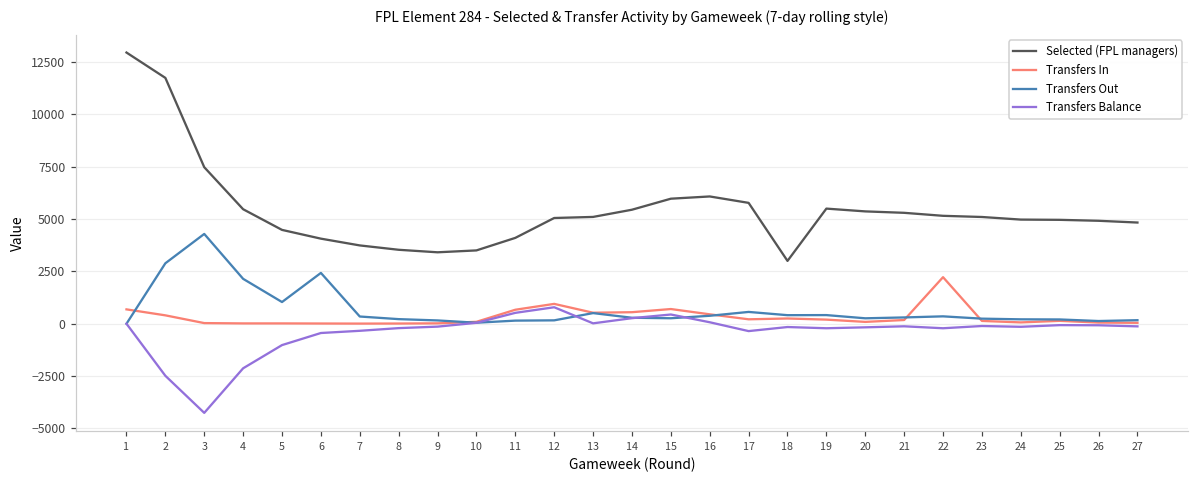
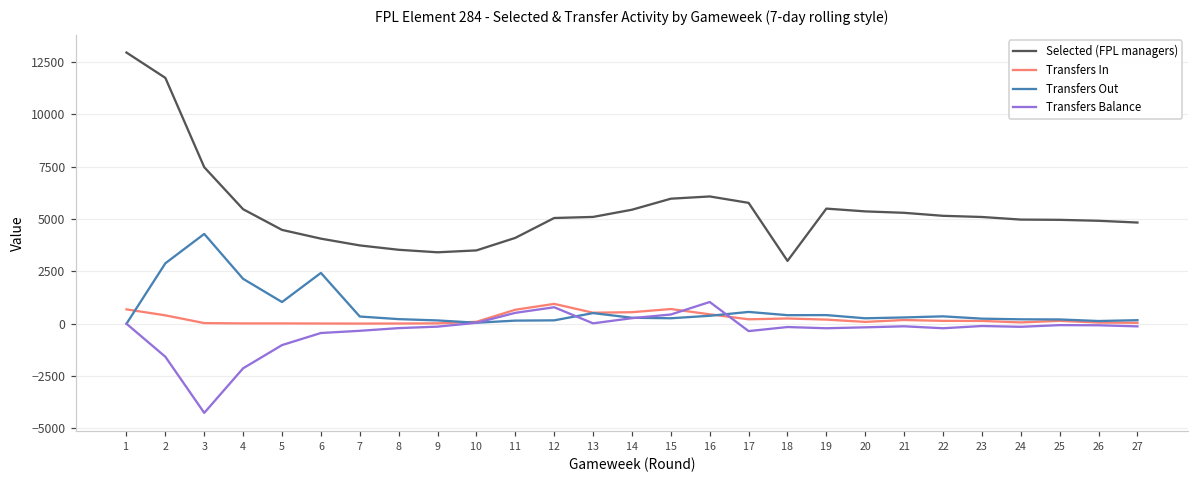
Transfers Balance, 2: -2500 -> -1600
Transfers Balance, 16: 100 -> 1000
Transfers In, 22: 2200 -> 100
